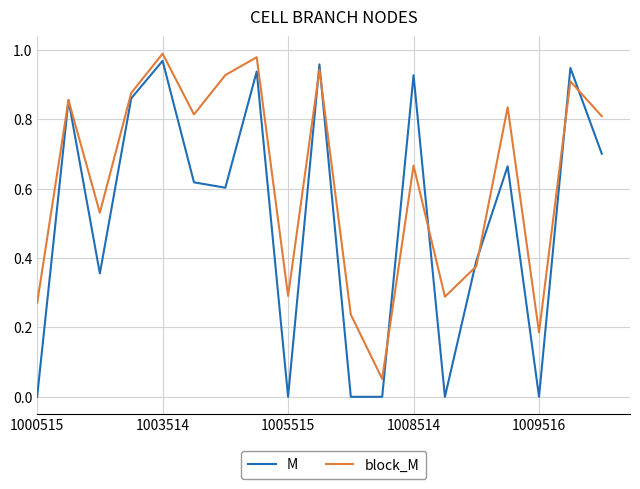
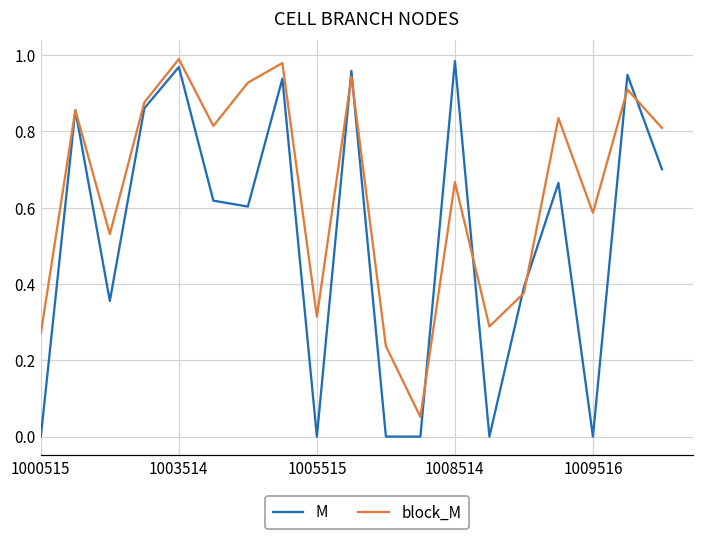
block_M, 1005515: 0.29 -> 0.31
M, 1008514: 0.93 -> 0.98
block_M, 1009516: 0.19 -> 0.59
